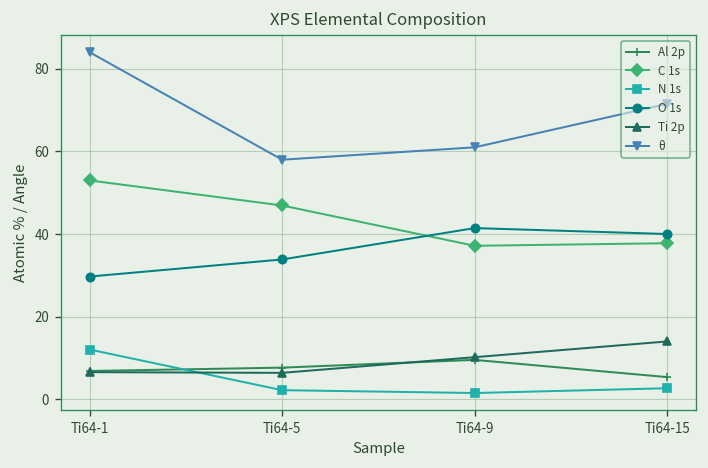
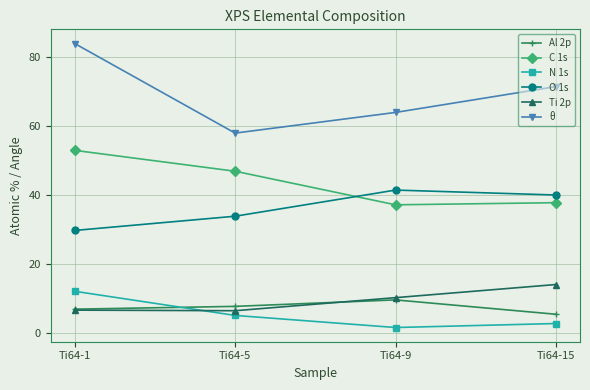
N 1s, Ti64-5: 2 -> 5
θ, Ti64-9: 61 -> 64
